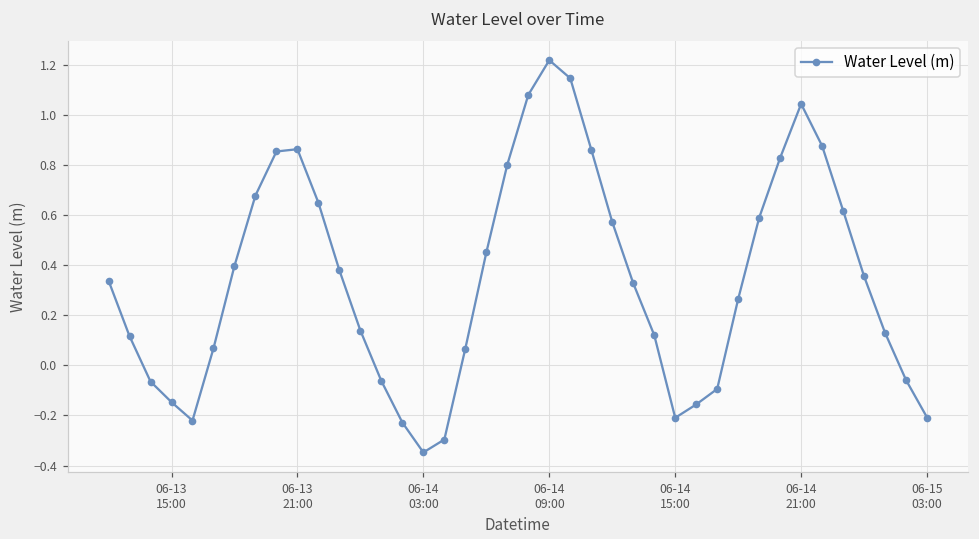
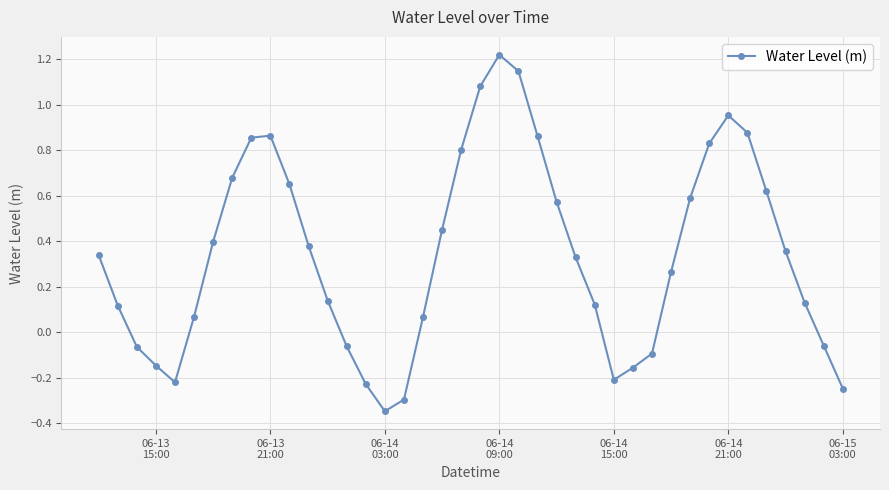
06-14 21:00: 1.05 -> 0.95
06-15 03:00: -0.21 -> -0.25
